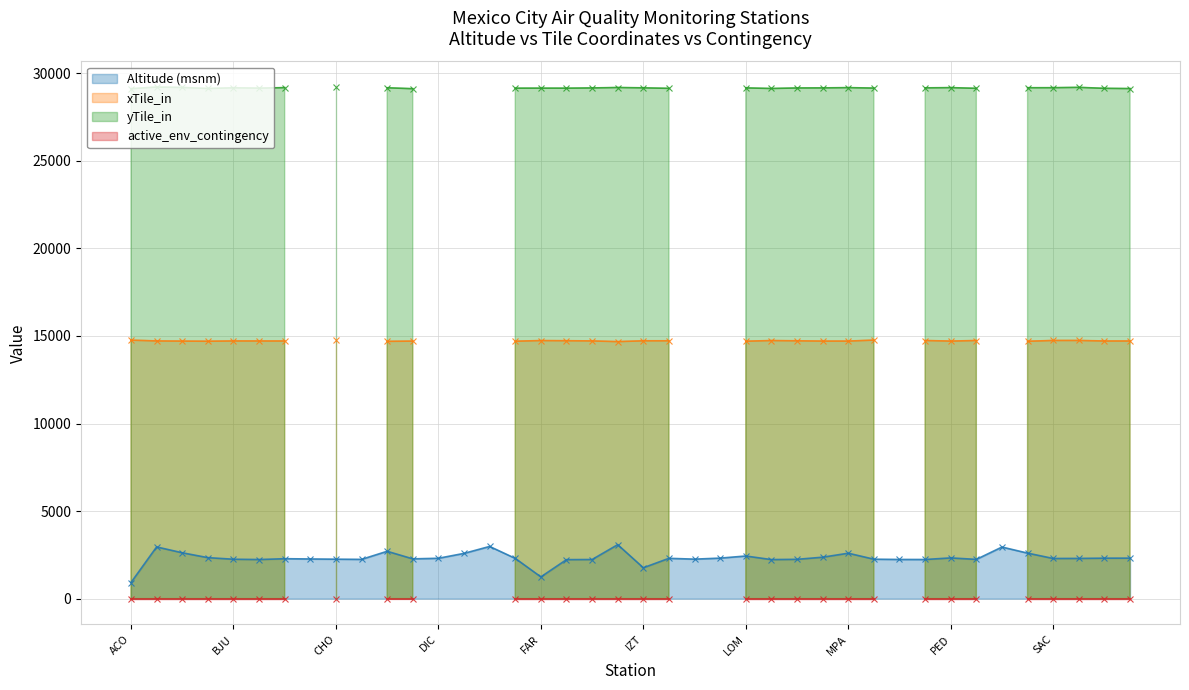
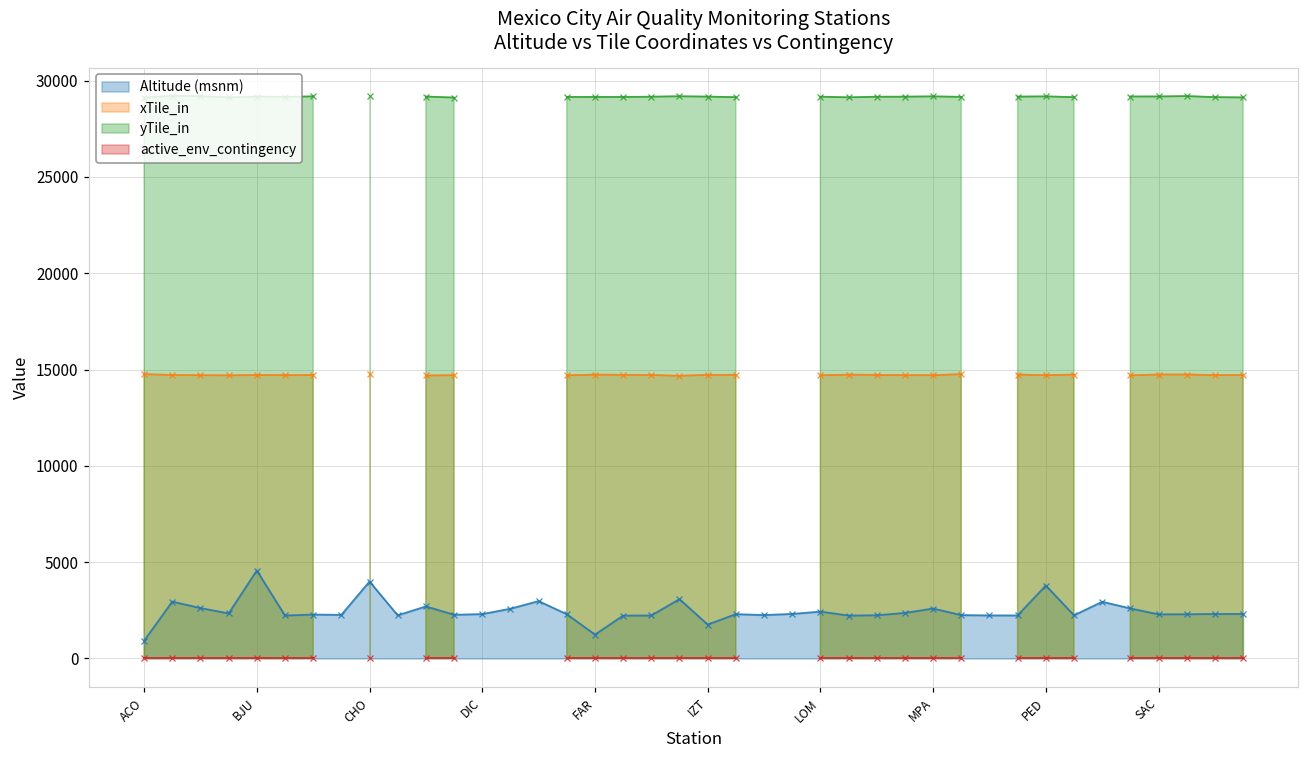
Altitude (msnm), BJU: 2300 -> 4600
Altitude (msnm), CHO: 2300 -> 4000
Altitude (msnm), PED: 2300 -> 3800
